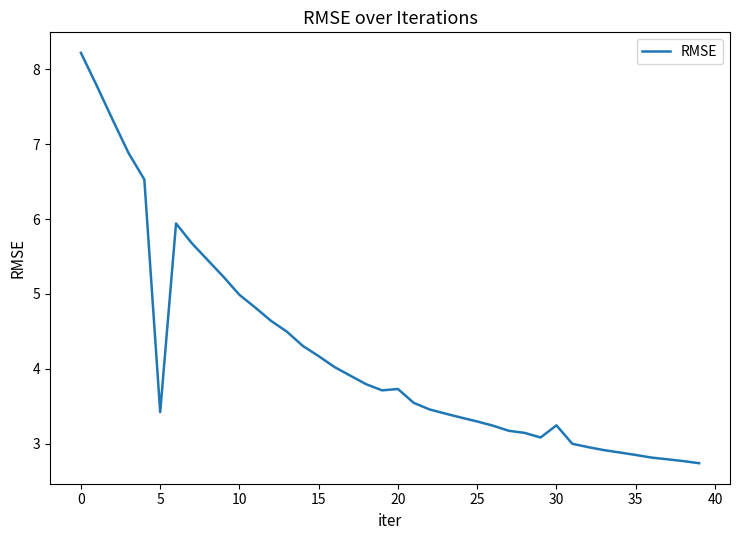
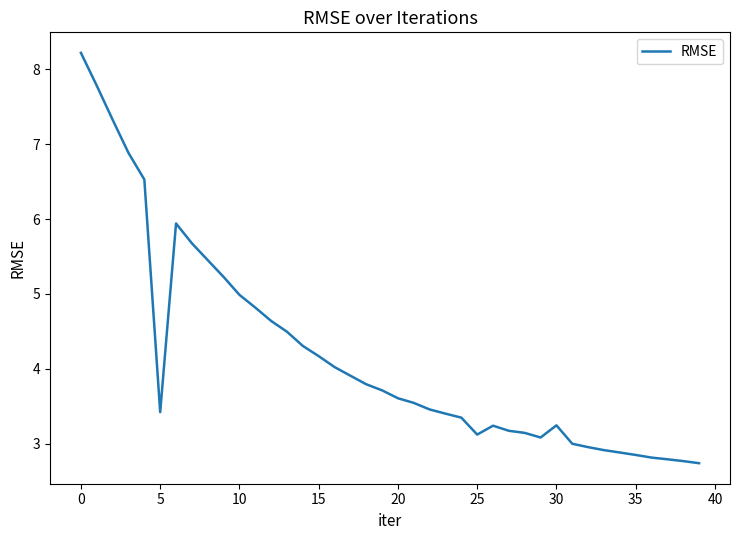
20: 3.7 -> 3.6
25: 3.3 -> 3.1
